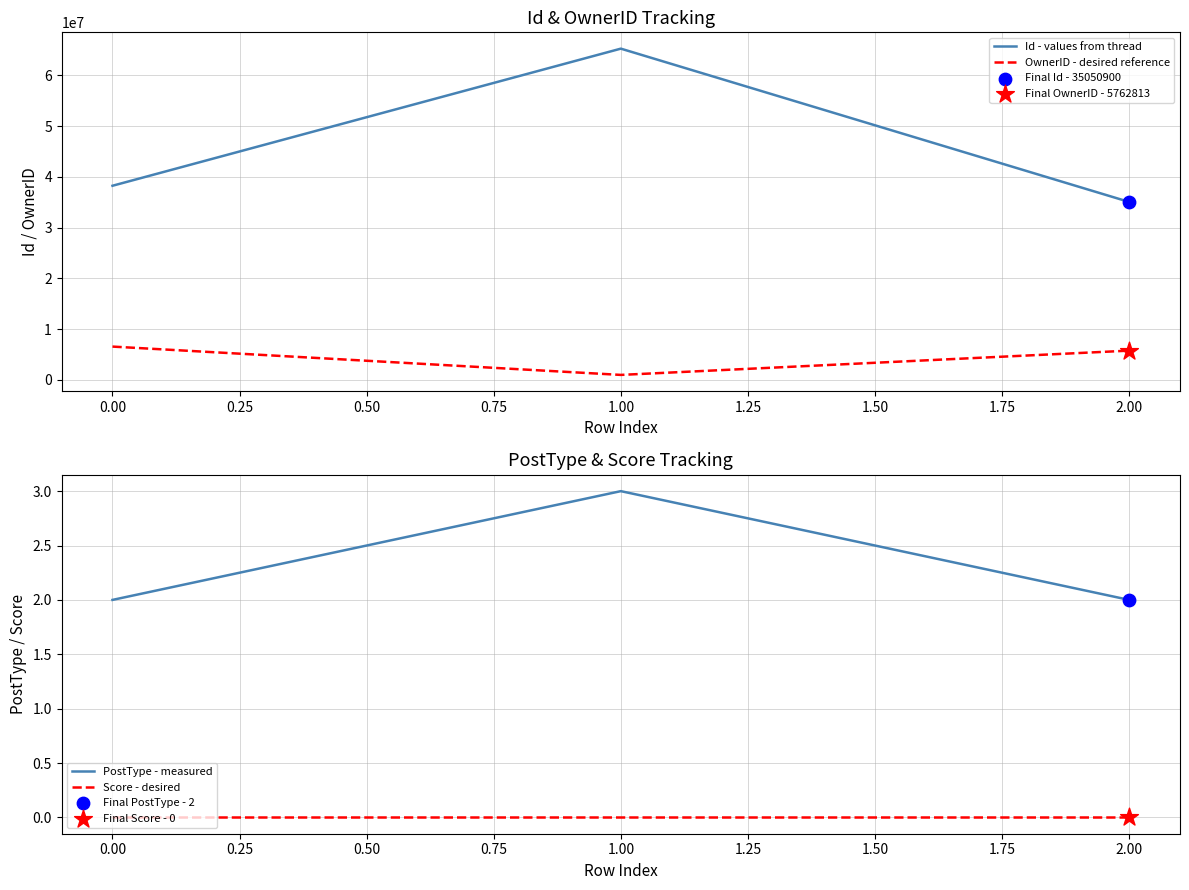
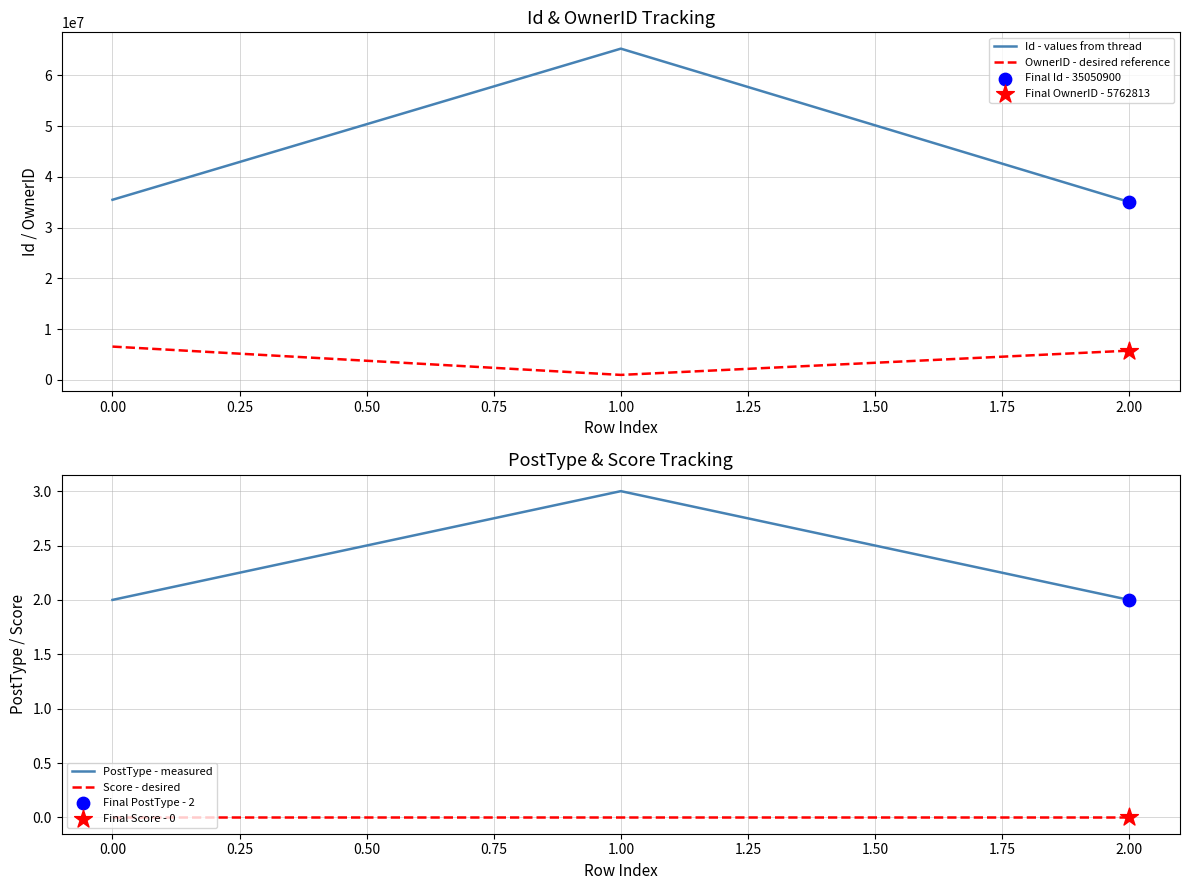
Id & OwnerID Tracking, Id - values from thread, 0.00: 38000000 -> 35000000
